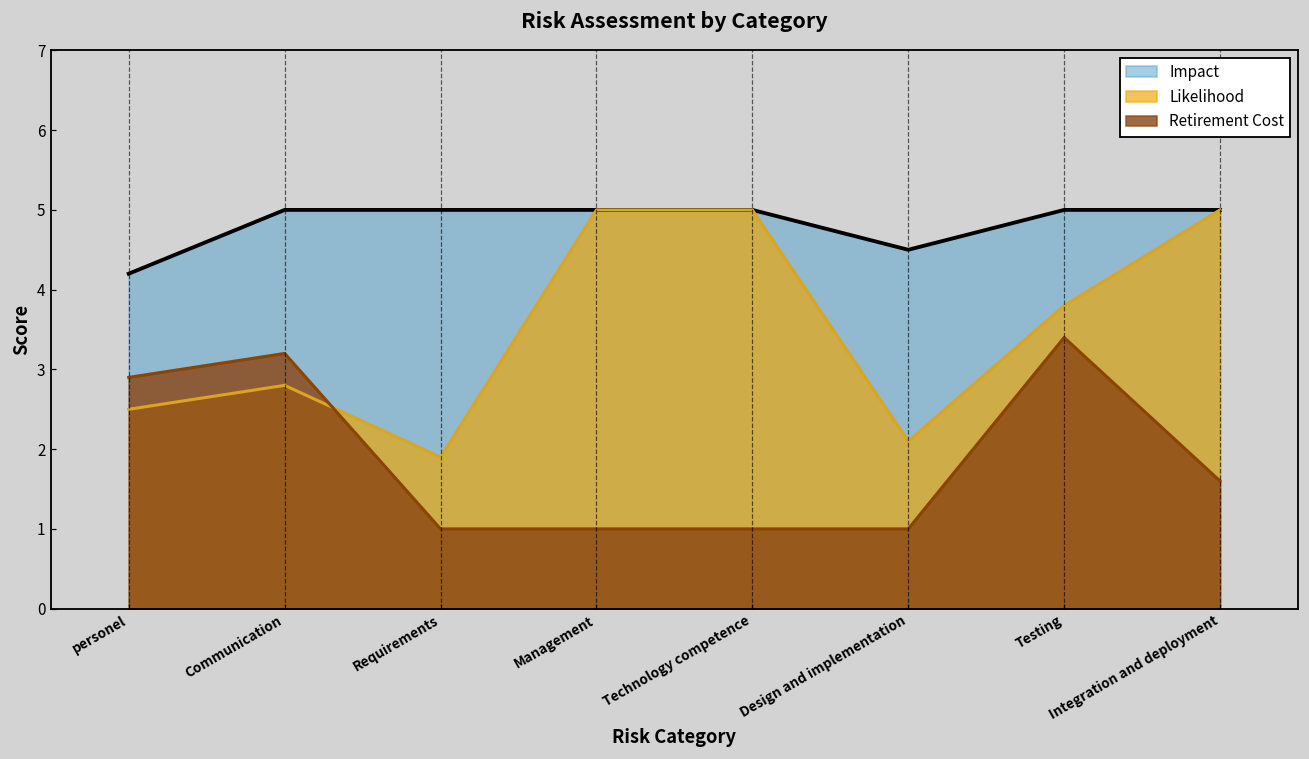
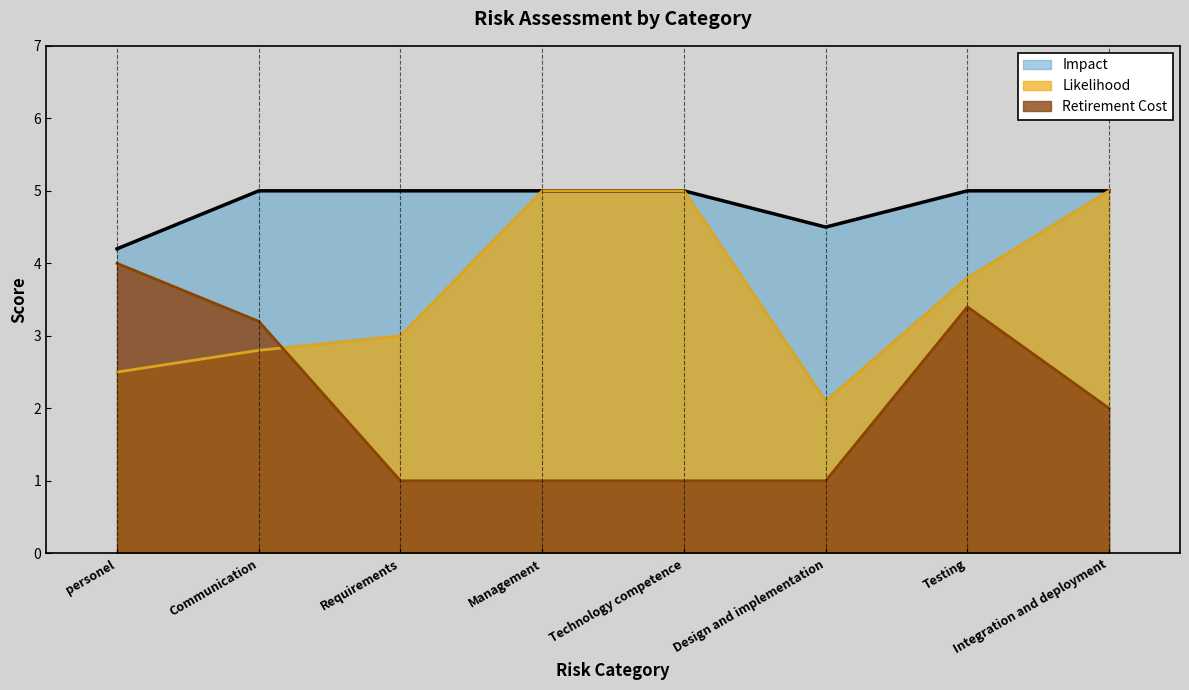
Retirement Cost, personel: 2.9 -> 4.0
Likelihood, Requirements: 1.9 -> 3.0
Retirement Cost, Integration and deployment: 1.6 -> 2.0
